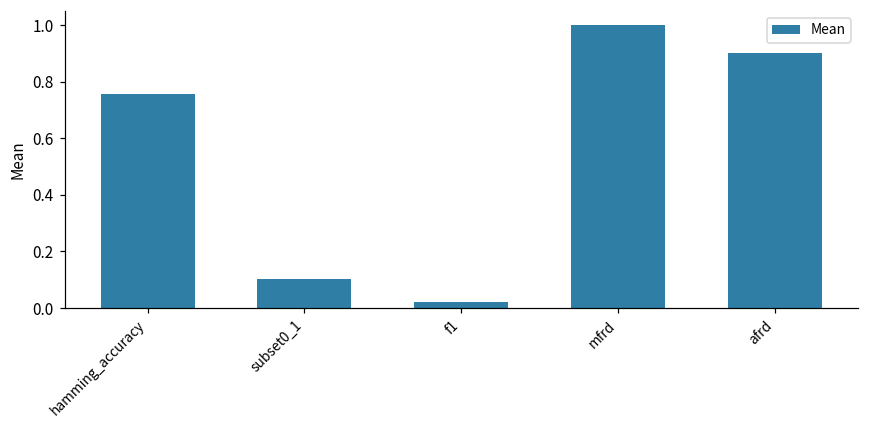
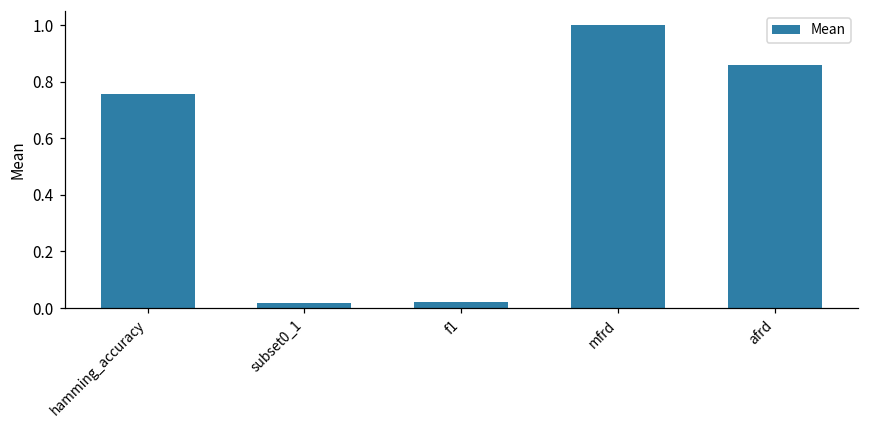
subset0_1: 0.10 -> 0.02
afrd: 0.90 -> 0.86
